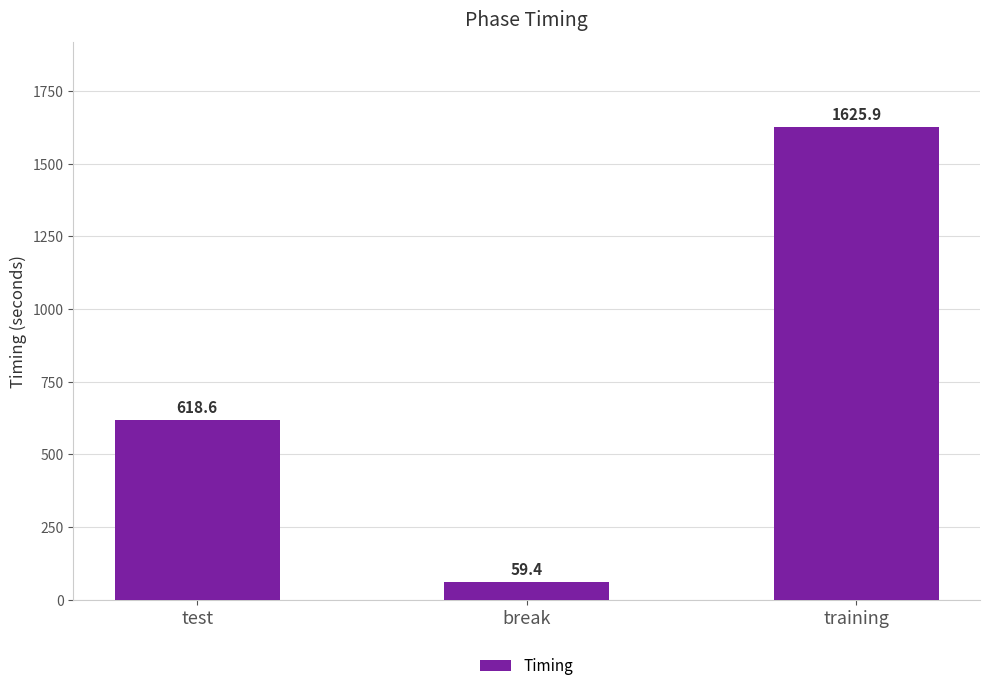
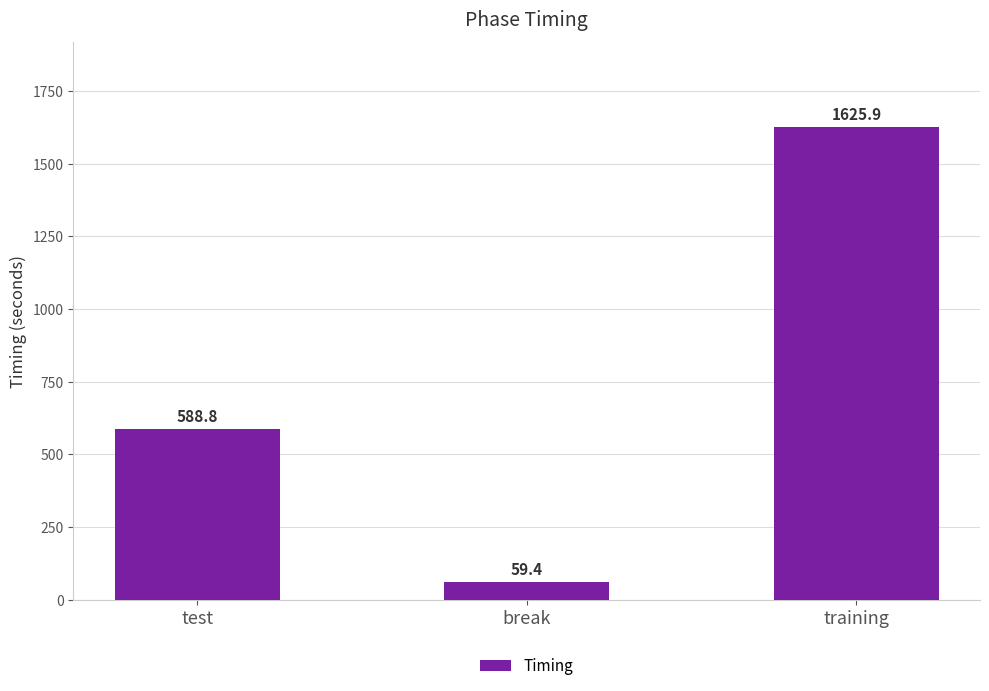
test: 618.6 -> 588.8
